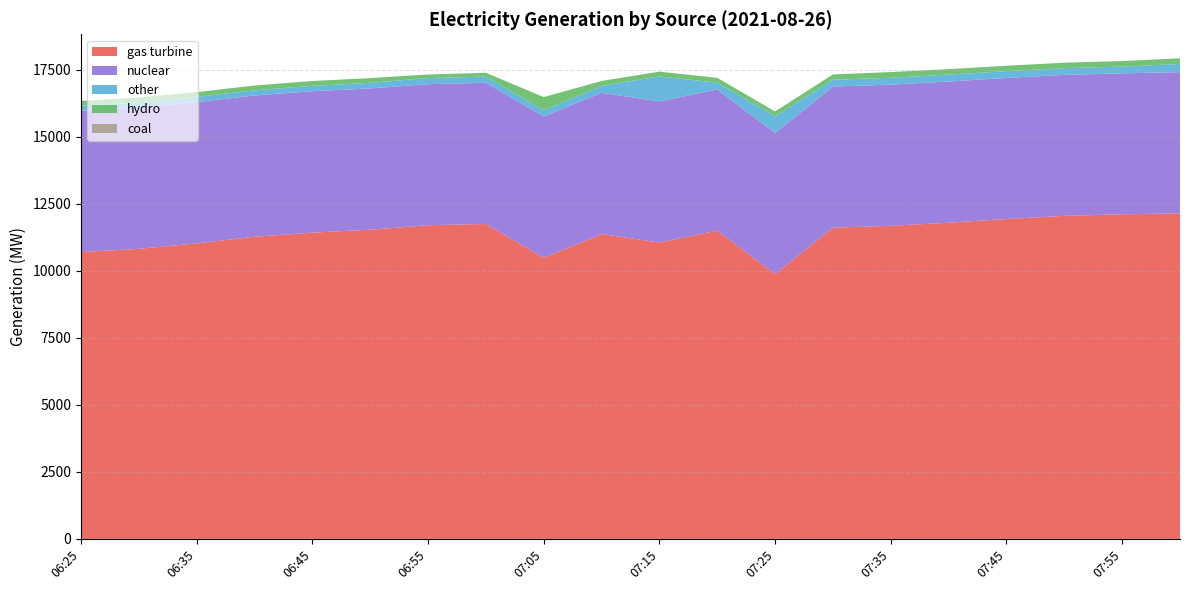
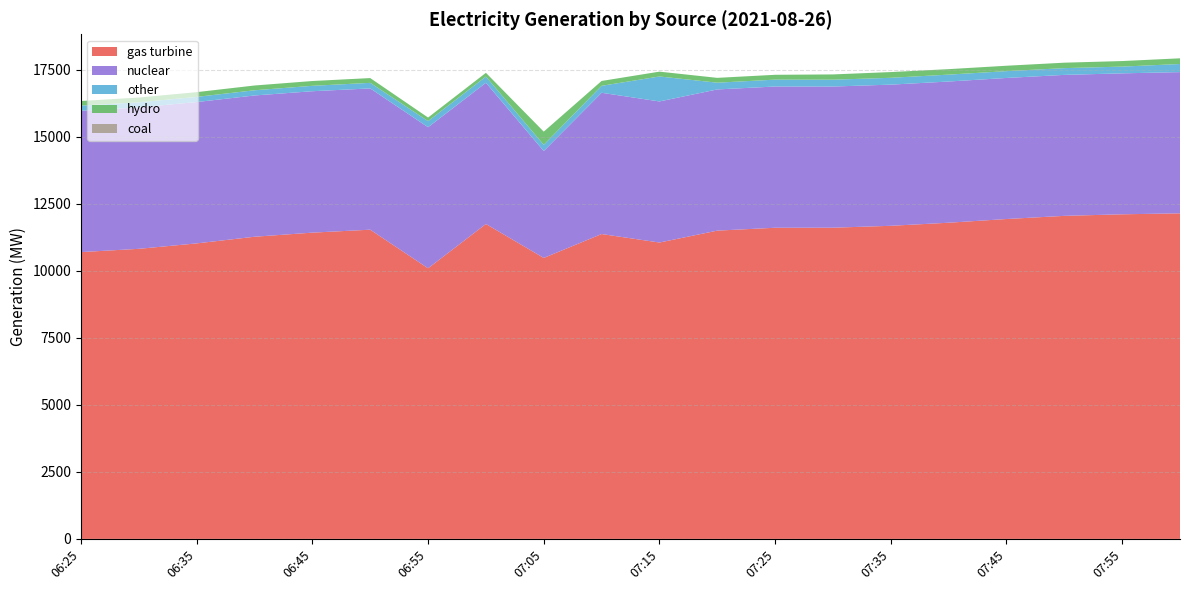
gas turbine, 06:55: 11700 -> 10100
nuclear, 07:05: 5300 -> 4000
gas turbine, 07:25: 9900 -> 11600
other, 07:25: 600 -> 300
